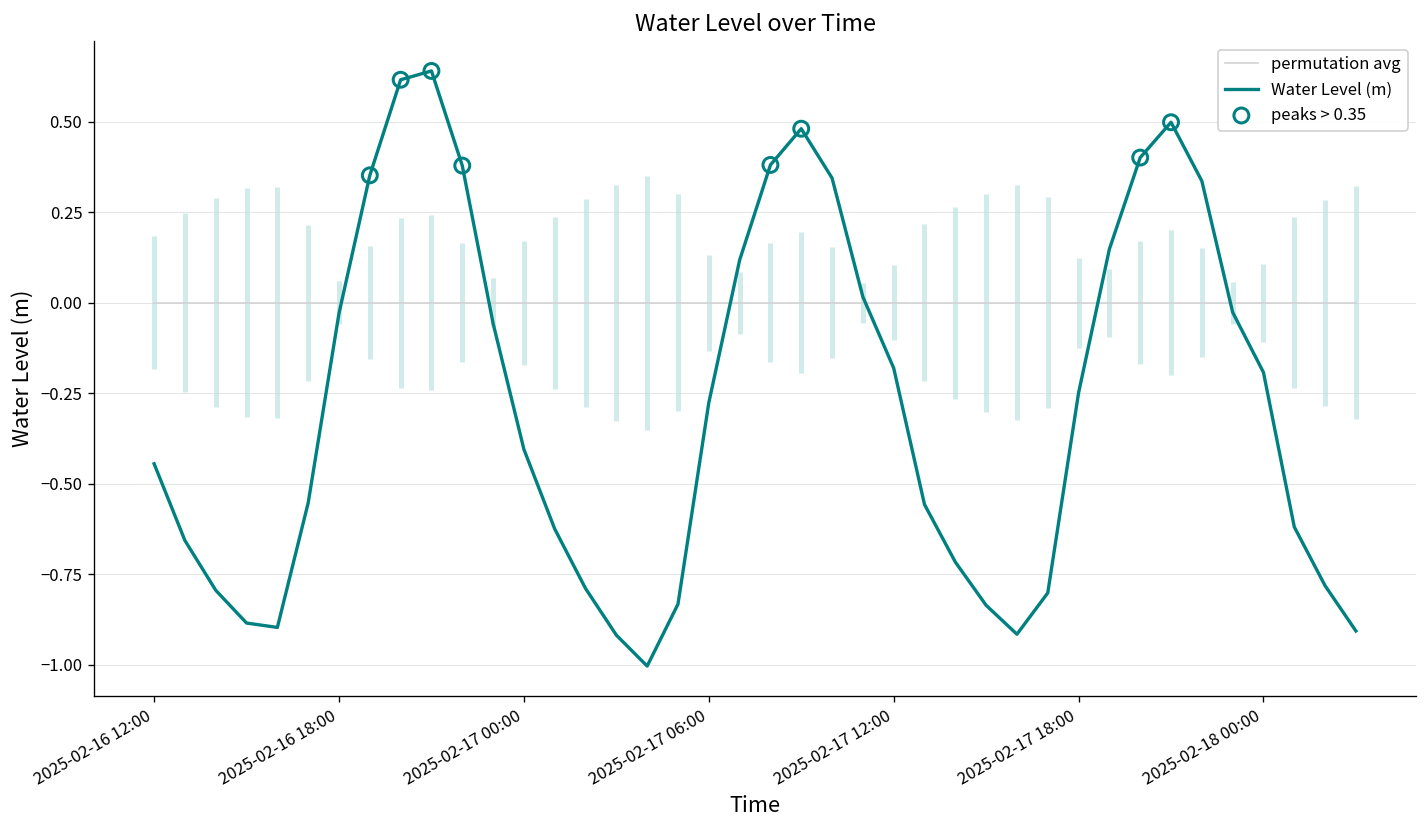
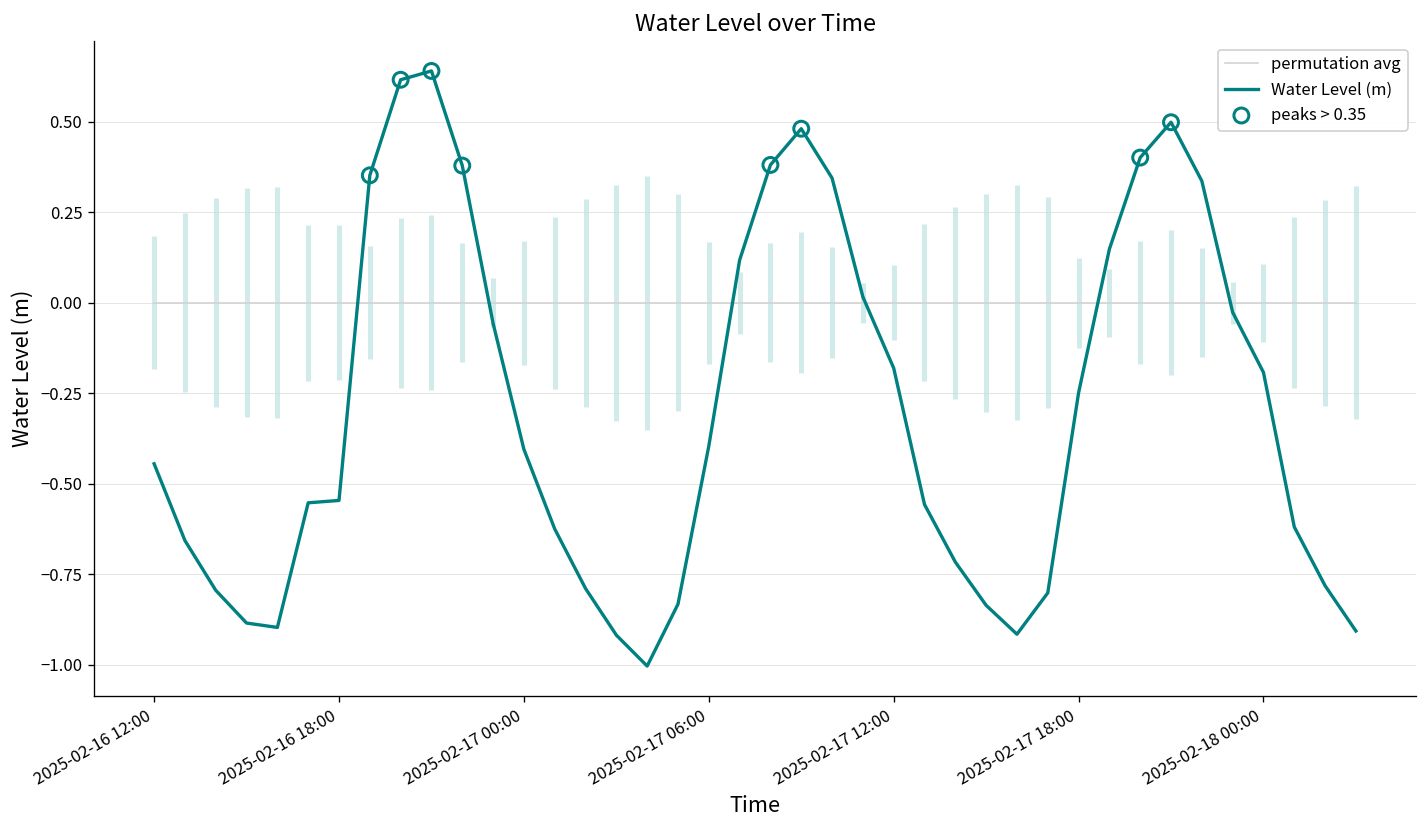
Water Level (m), 2025-02-16 18:00: -0.03 -> -0.55
Water Level (m), 2025-02-17 06:00: -0.28 -> -0.40
